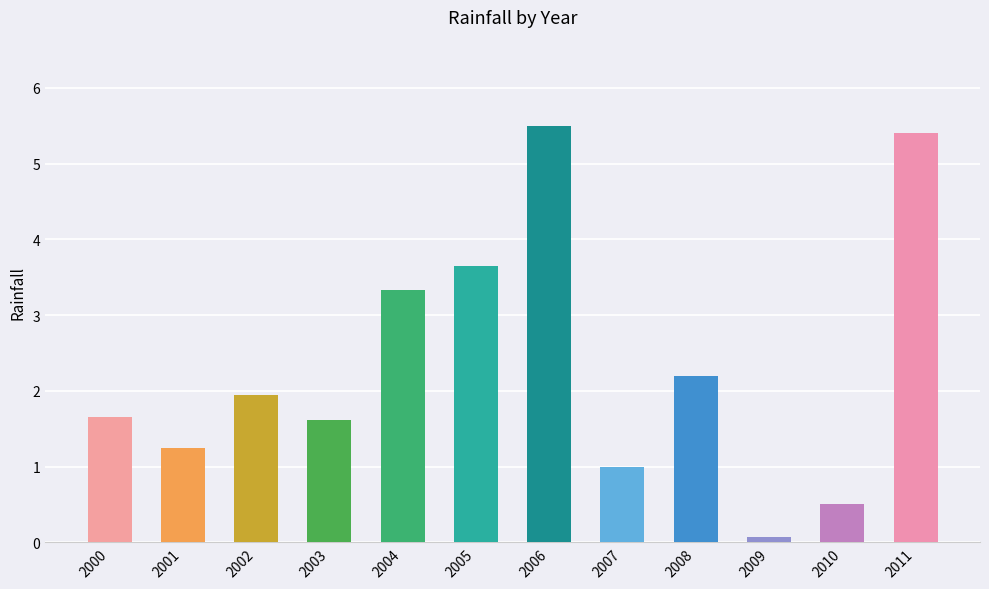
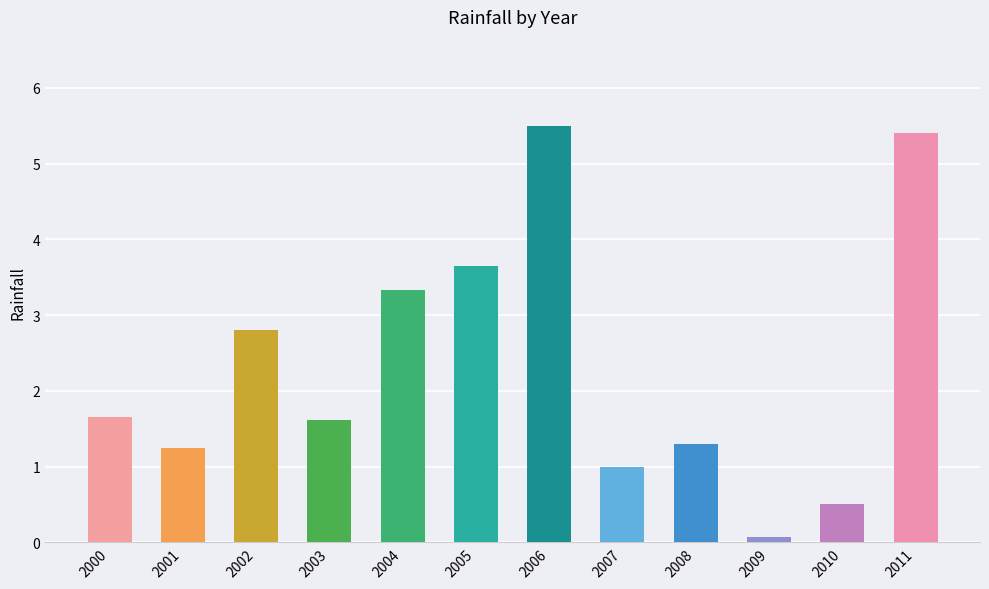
2002: 1.9 -> 2.8
2008: 2.2 -> 1.3
